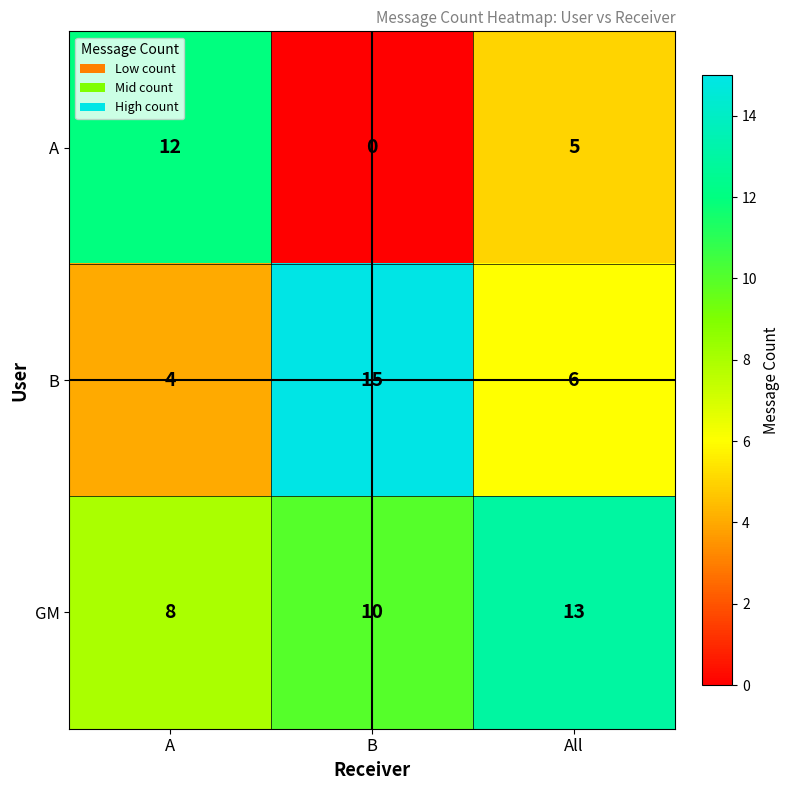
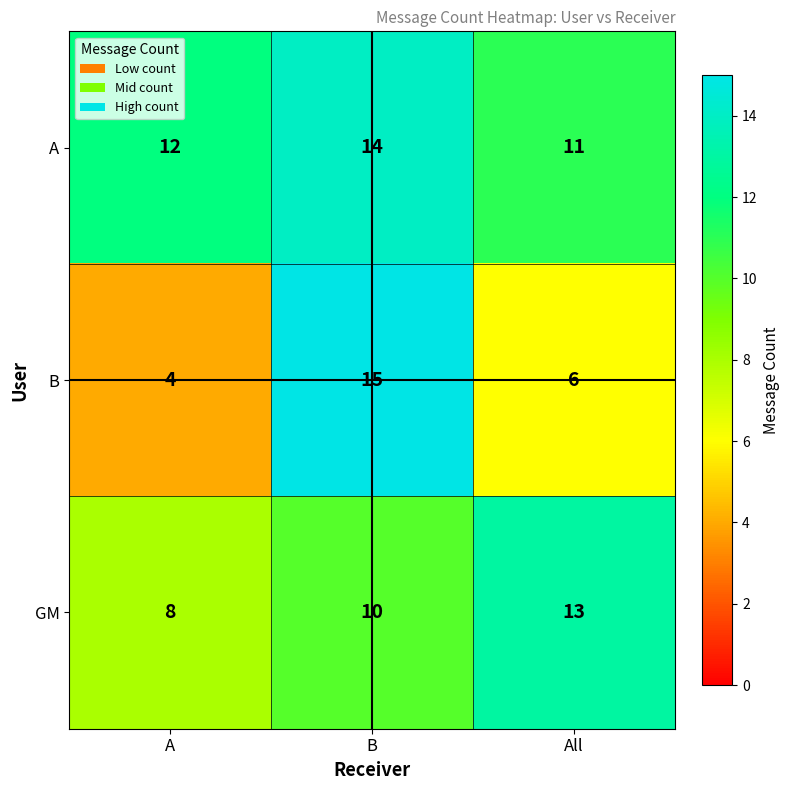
A, B: 0 -> 14
A, All: 5 -> 11
